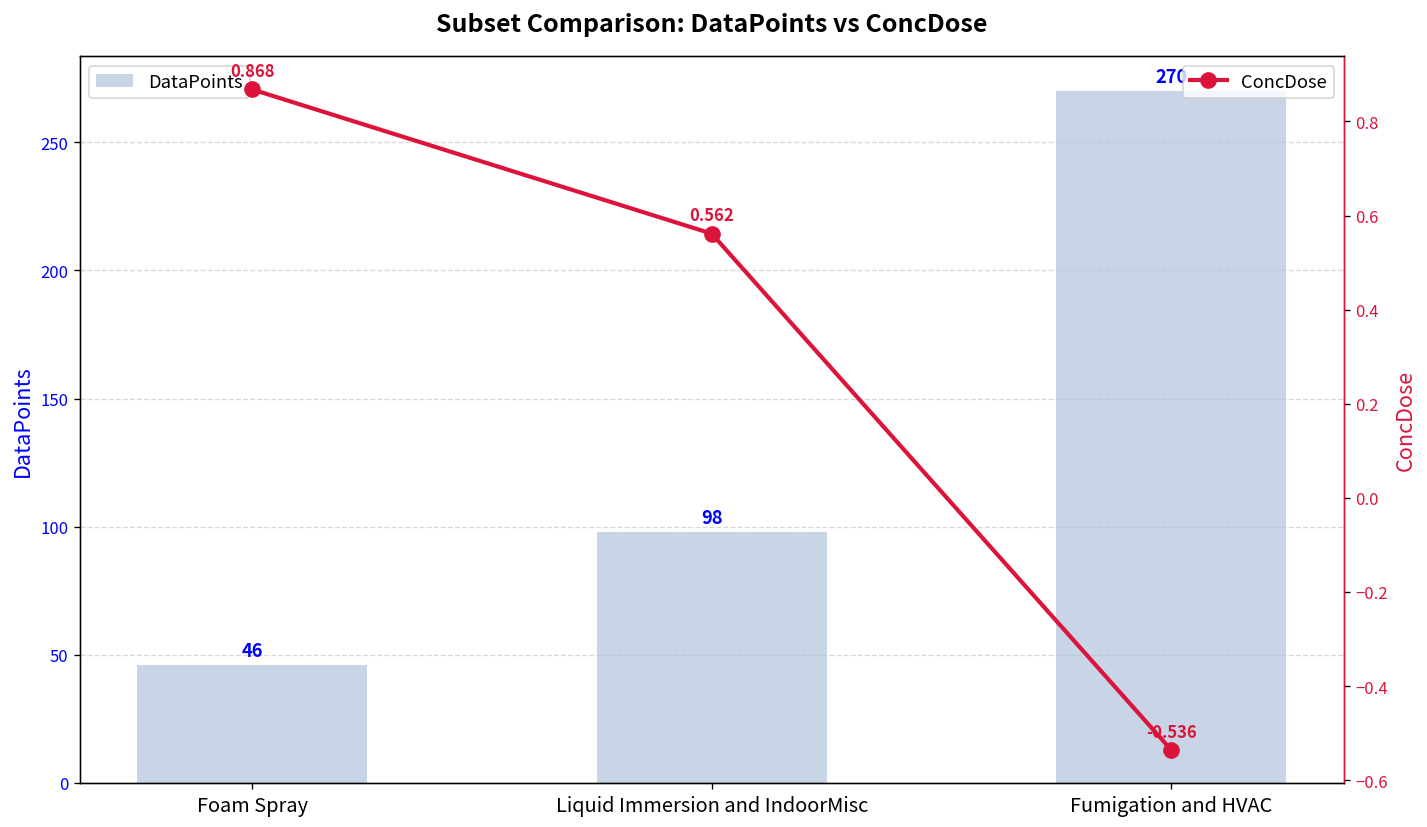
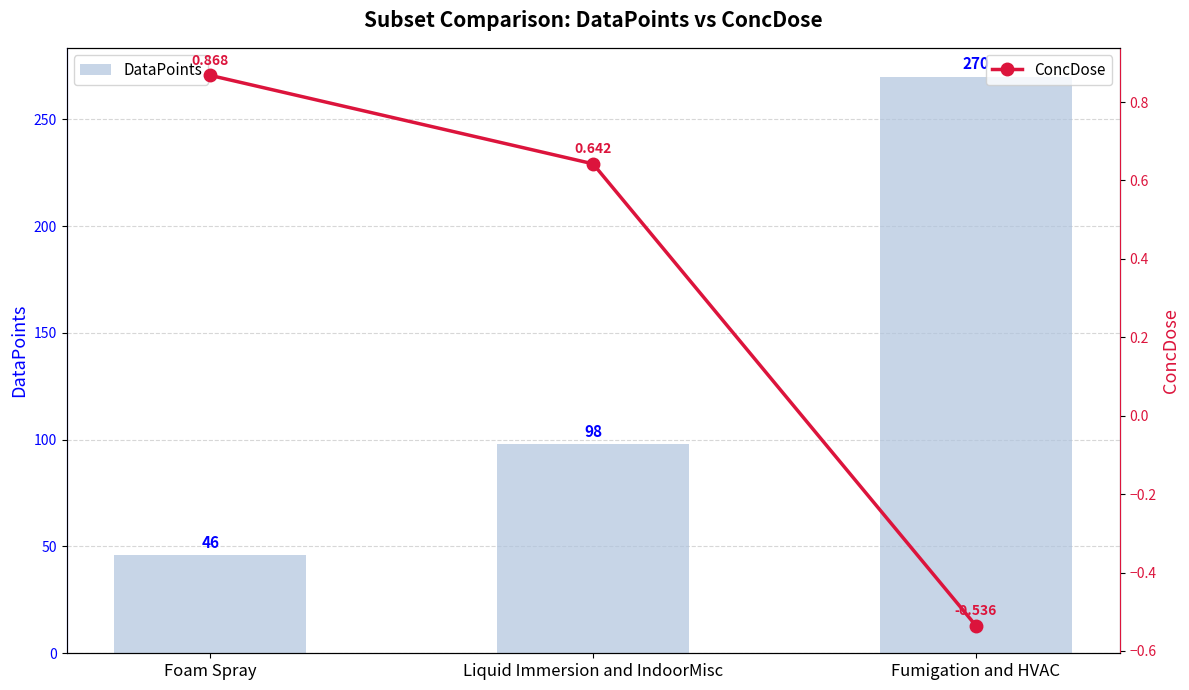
ConcDose, Liquid Immersion and IndoorMisc: 0.562 -> 0.642
